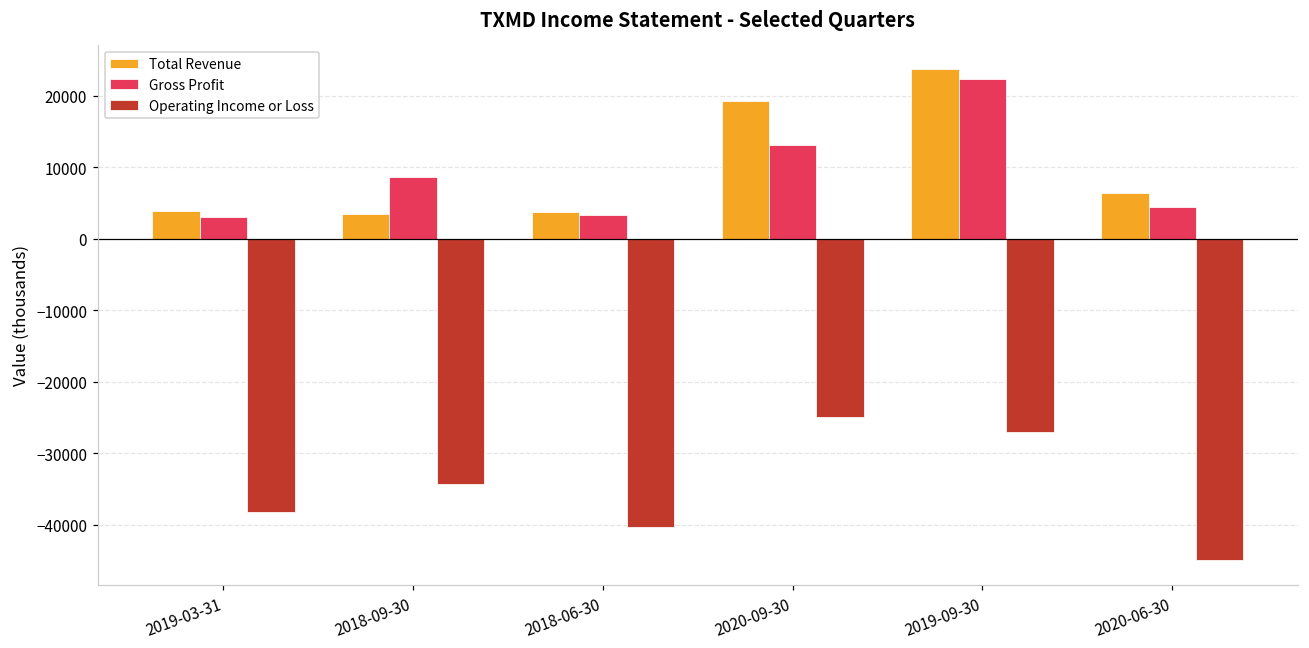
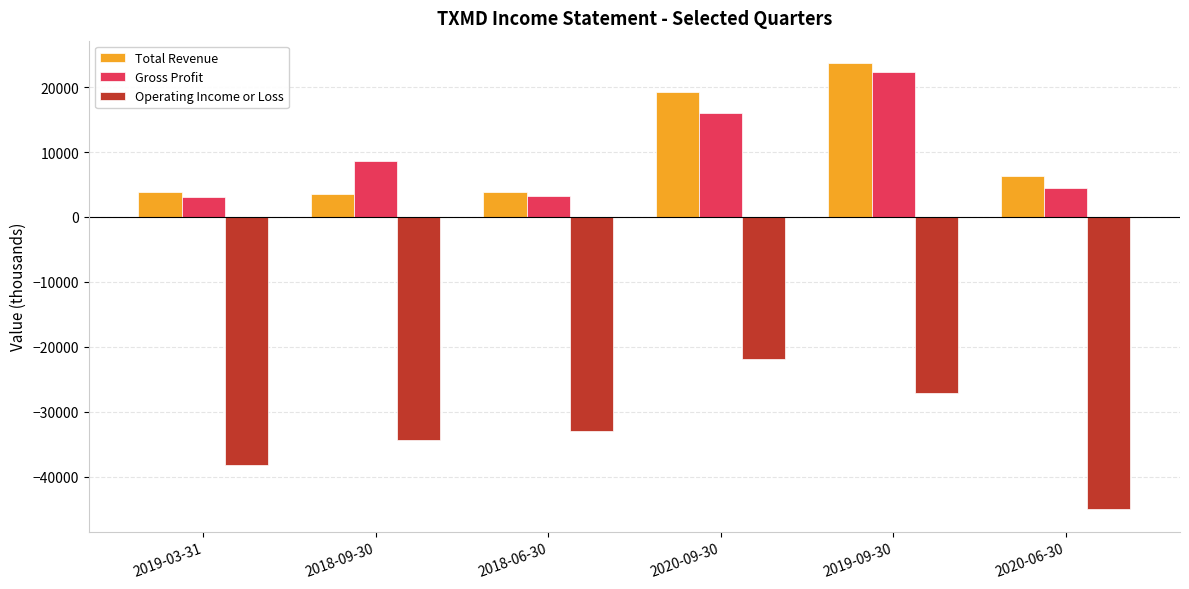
Operating Income or Loss, 2018-06-30: -40000 -> -33000
Gross Profit, 2020-09-30: 13000 -> 16000
Operating Income or Loss, 2020-09-30: -25000 -> -22000
